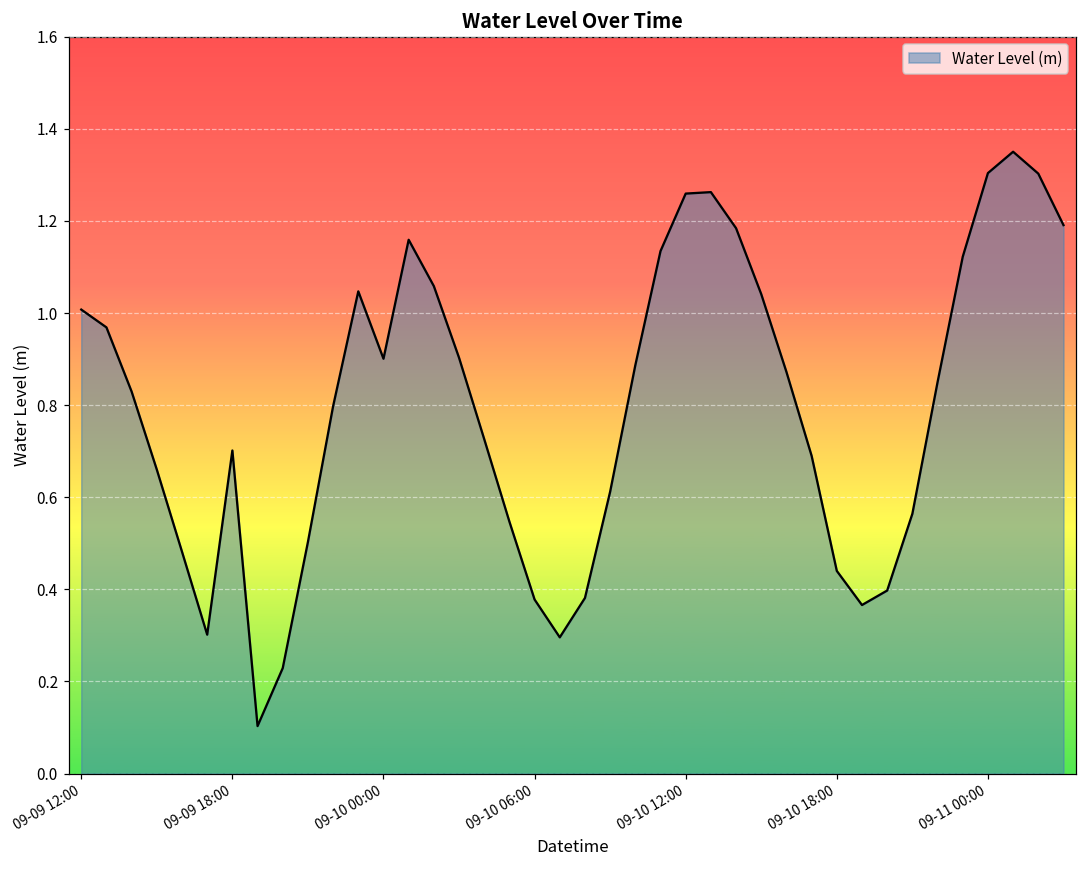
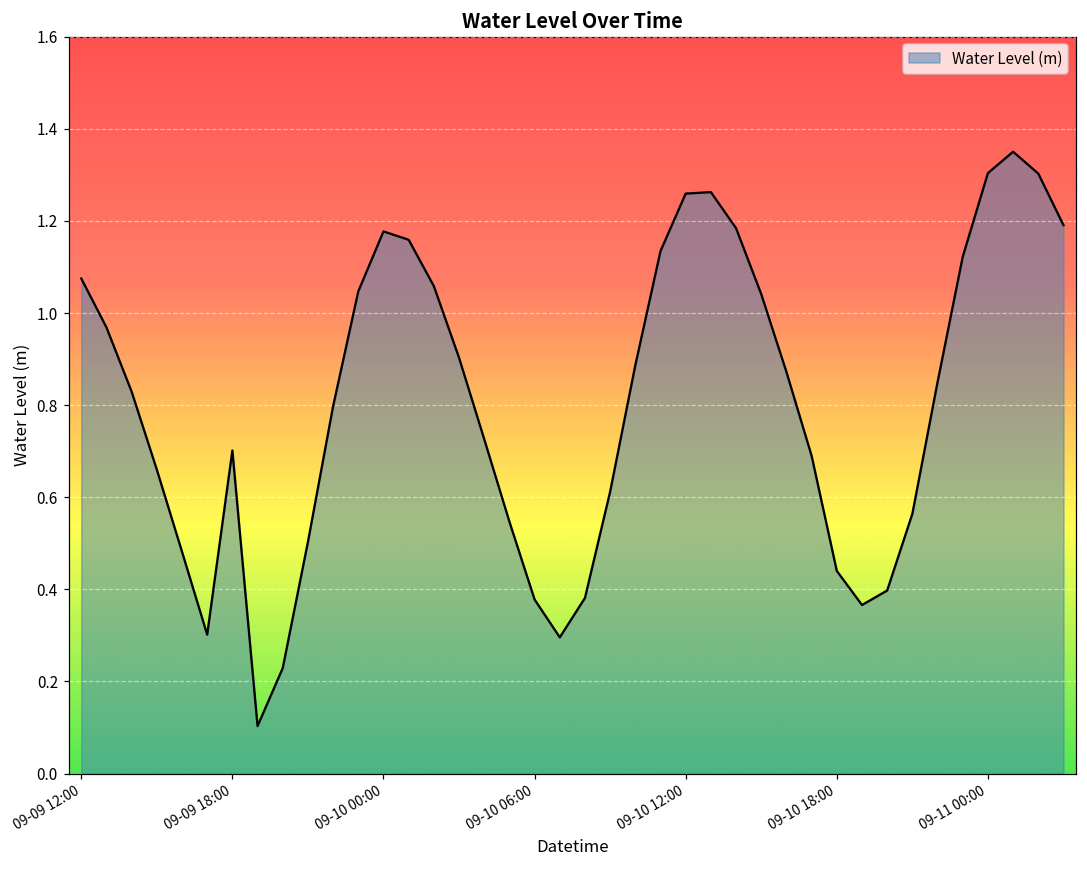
09-09 12:00: 1.01 -> 1.08
09-10 00:00: 0.90 -> 1.18
